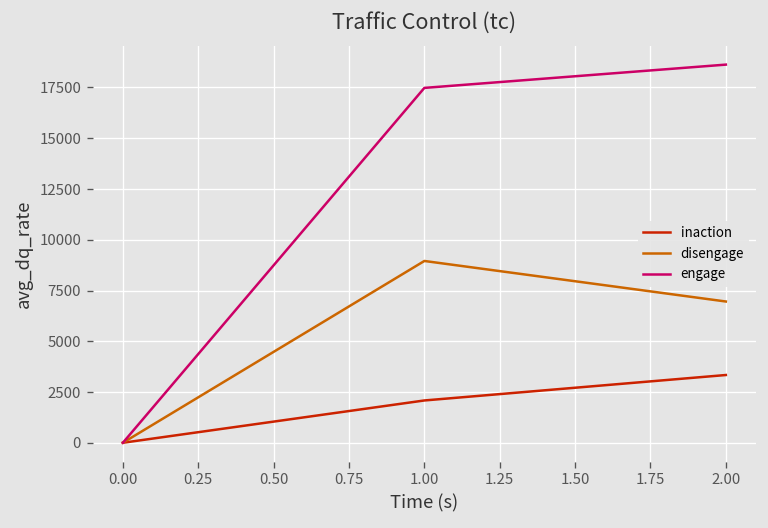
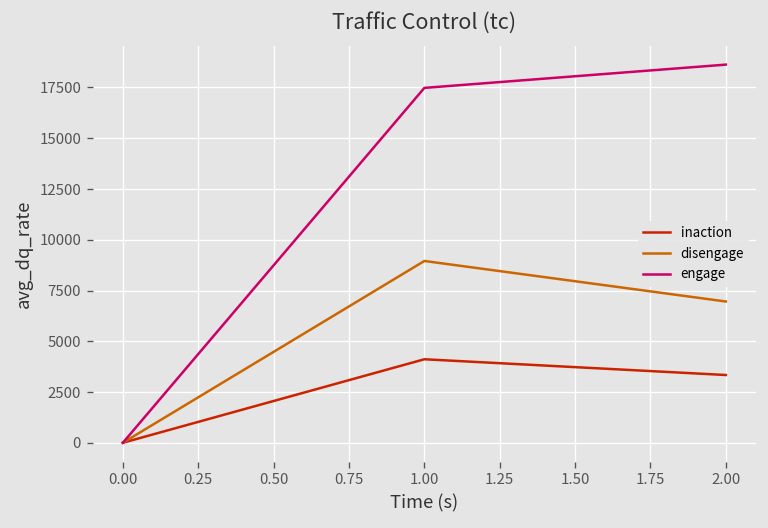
inaction, 1.00: 2100 -> 4100
